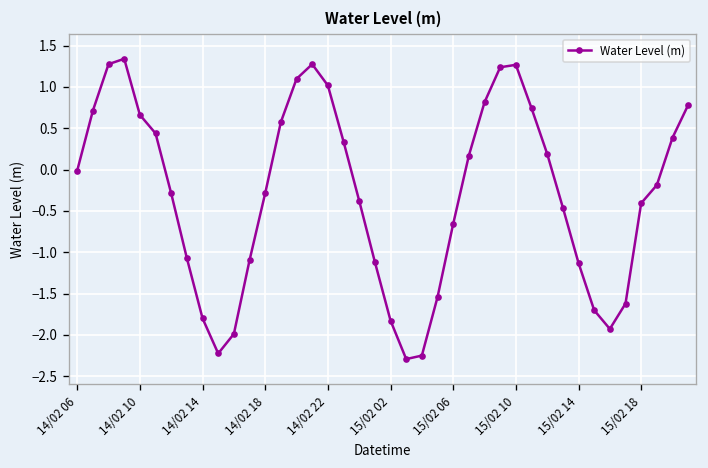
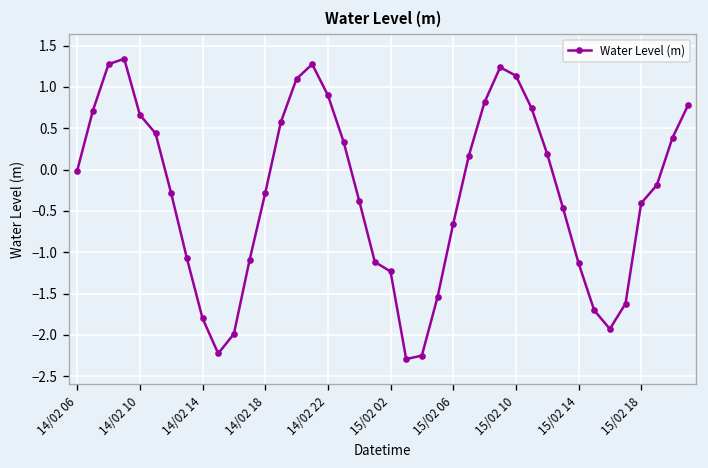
14/02 22: 1.0 -> 0.9
15/02 02: -1.8 -> -1.2
15/02 10: 1.3 -> 1.1
